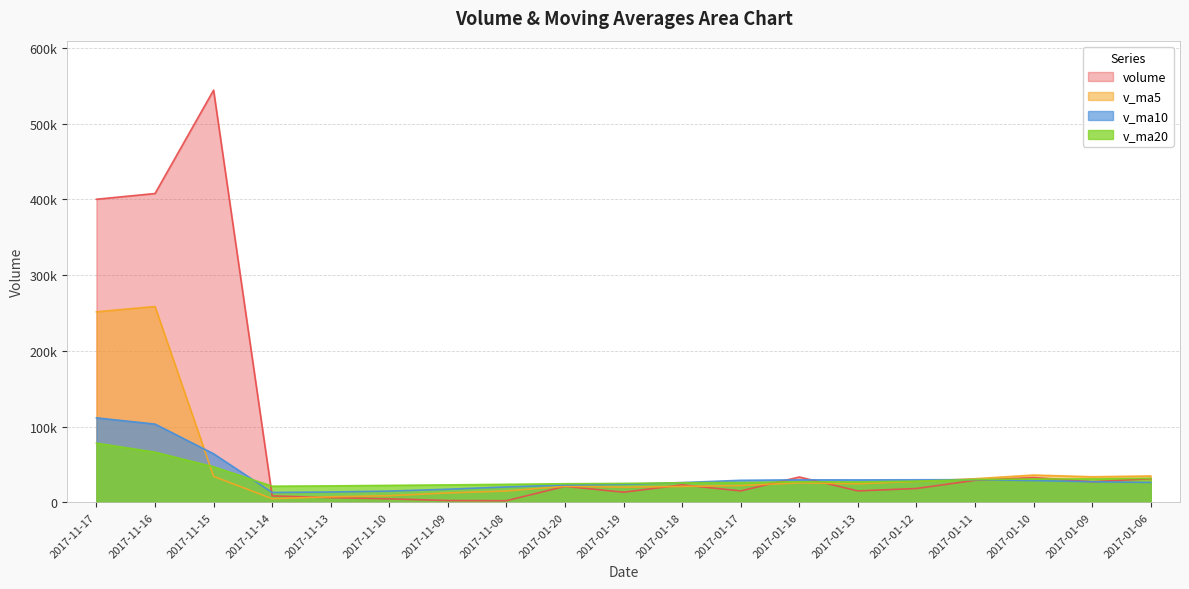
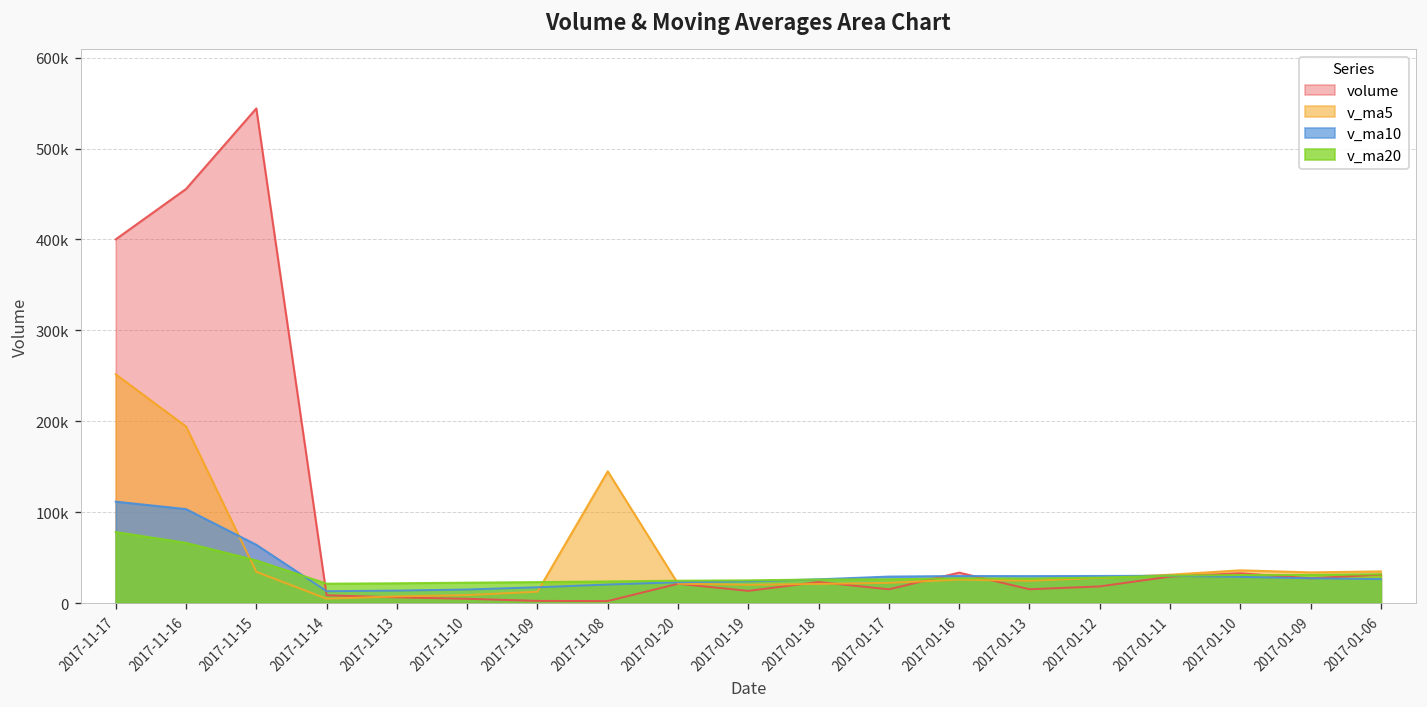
volume, 2017-11-16: 410000 -> 460000
v_ma5, 2017-11-16: 260000 -> 190000
v_ma5, 2017-11-08: 10000 -> 140000
